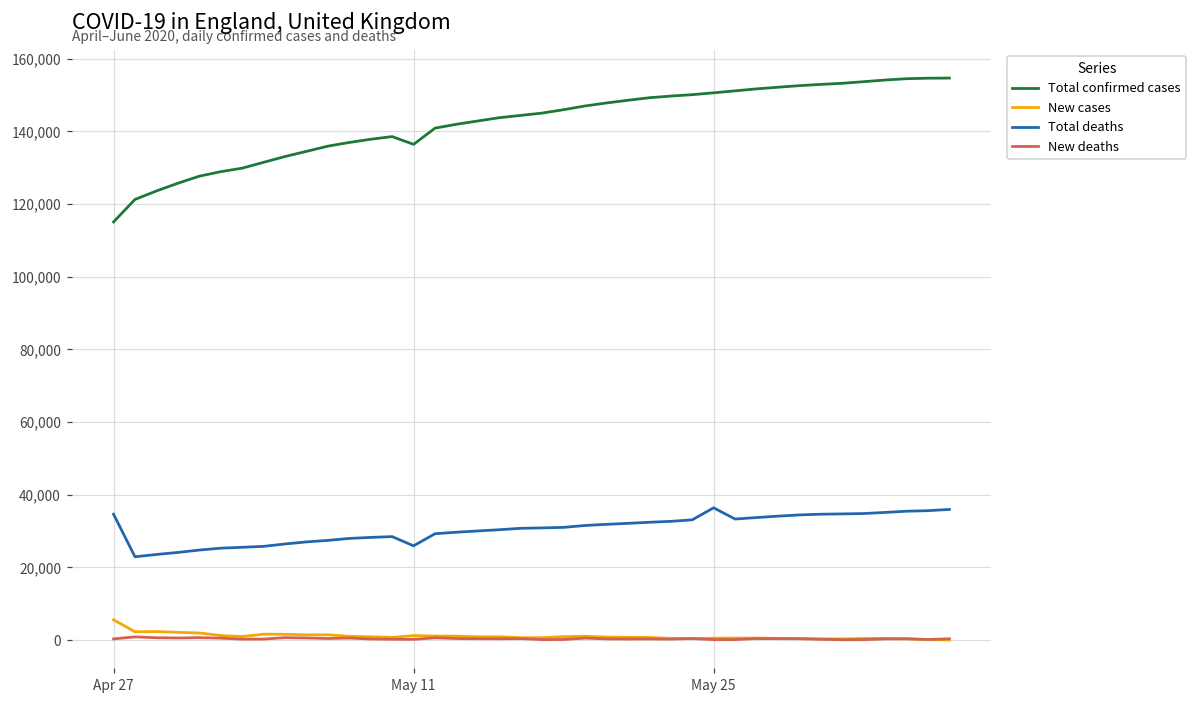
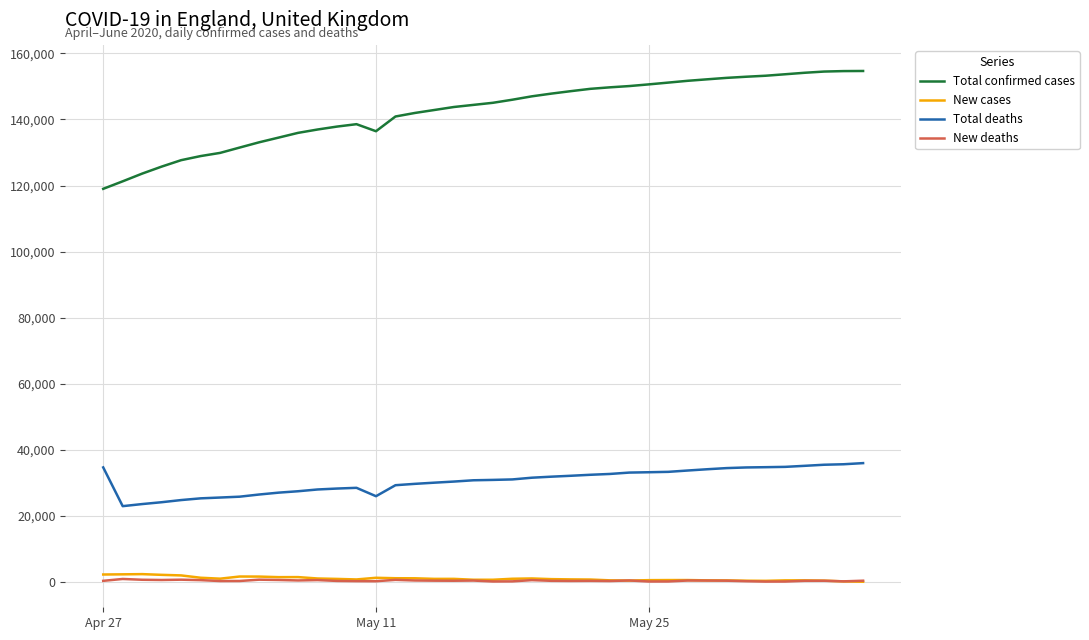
Total confirmed cases, Apr 27: 115,000 -> 119,000
New cases, Apr 27: 6,000 -> 2,000
Total deaths, May 25: 36,000 -> 33,000
